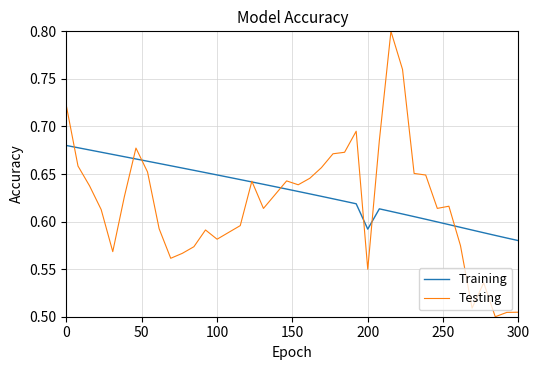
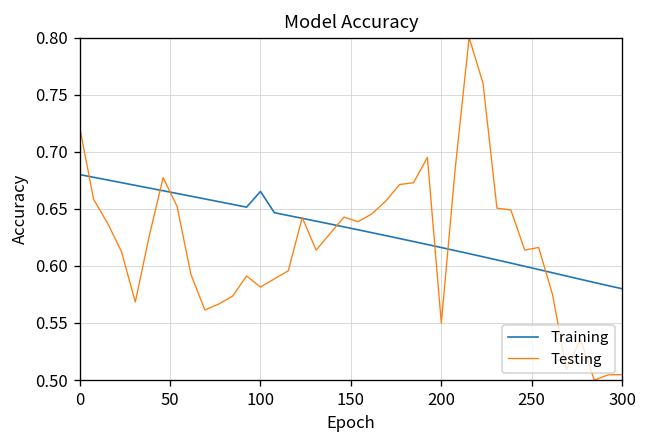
Training, 100: 0.65 -> 0.67
Training, 200: 0.59 -> 0.62
